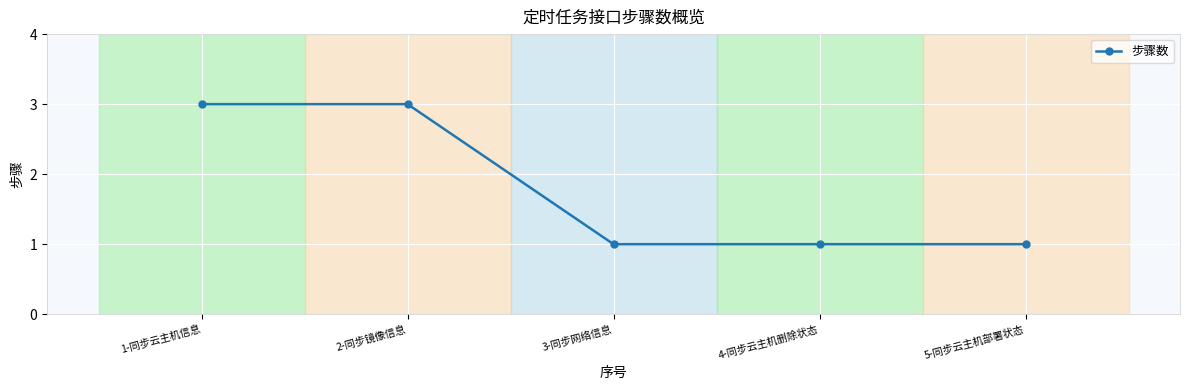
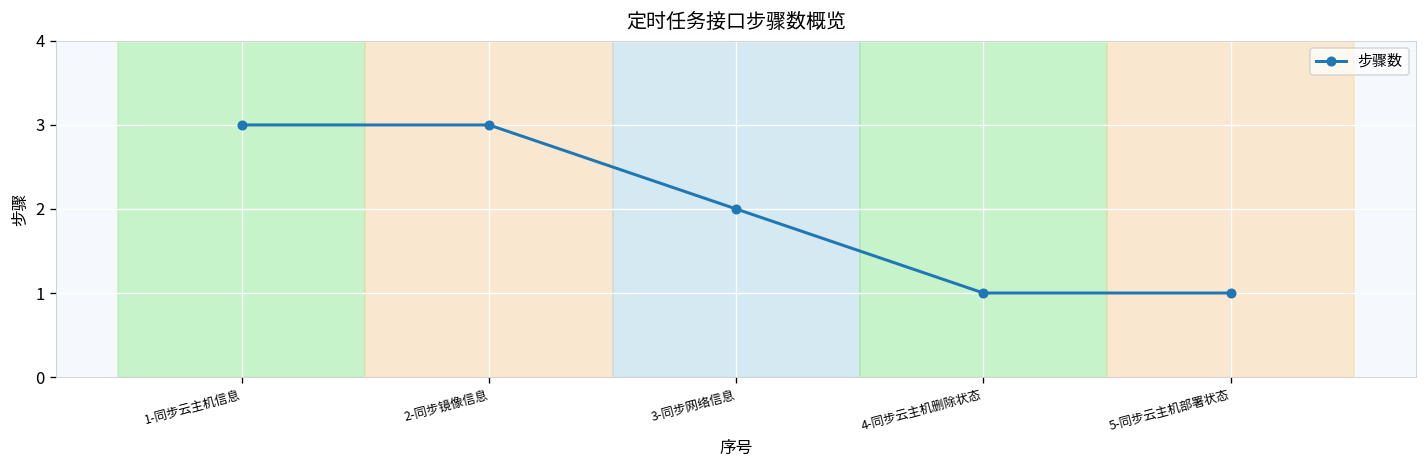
3-同步网络信息: 1 -> 2
